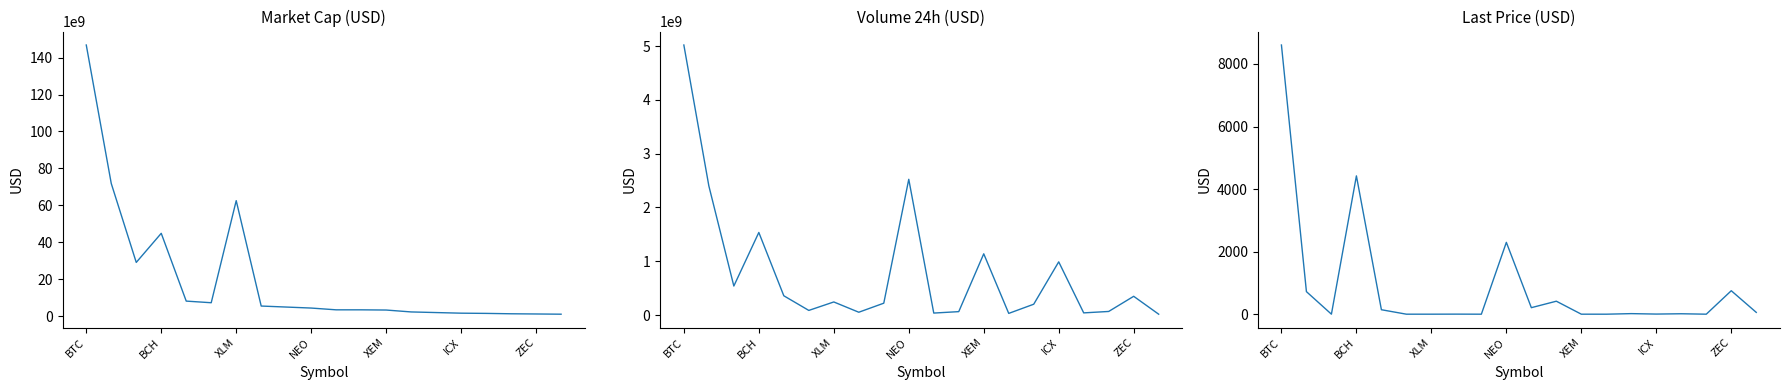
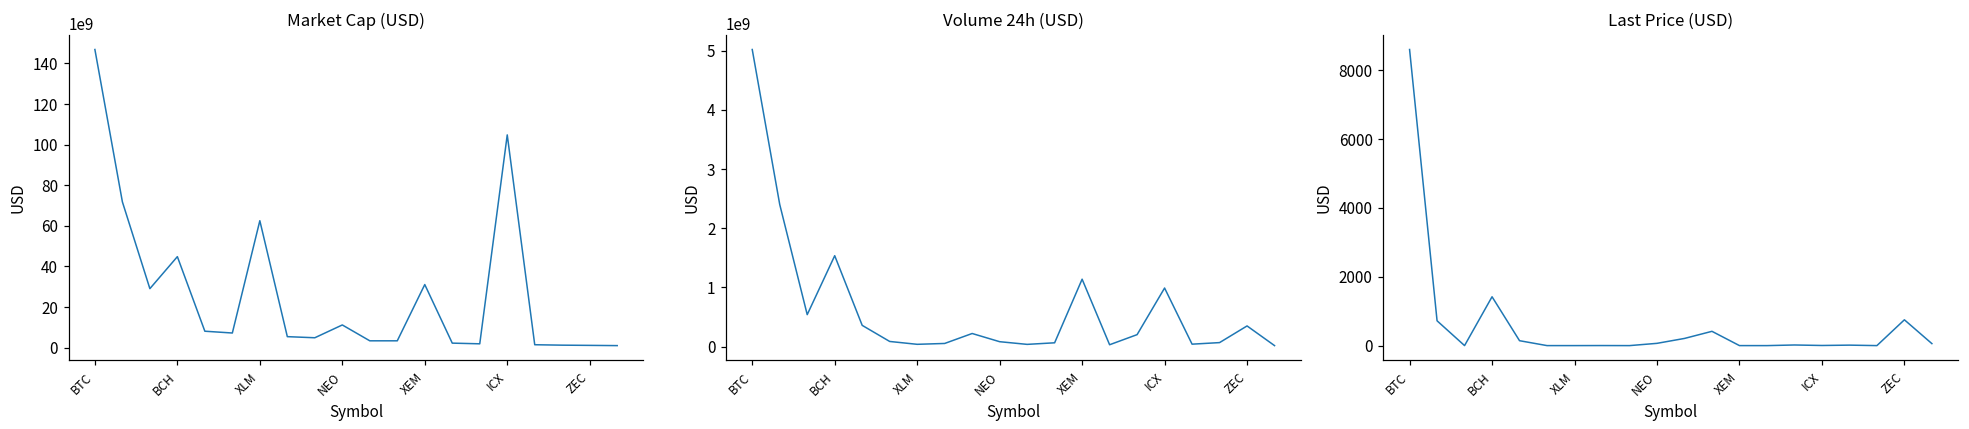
Market Cap (USD), NEO: 4000000000 -> 11000000000
Market Cap (USD), XEM: 3000000000 -> 31000000000
Market Cap (USD), ICX: 2000000000 -> 105000000000
Volume 24h (USD), XLM: 200000000 -> 0
Volume 24h (USD), NEO: 2500000000 -> 100000000
Last Price (USD), BCH: 4400 -> 1400
Last Price (USD), NEO: 2300 -> 100
